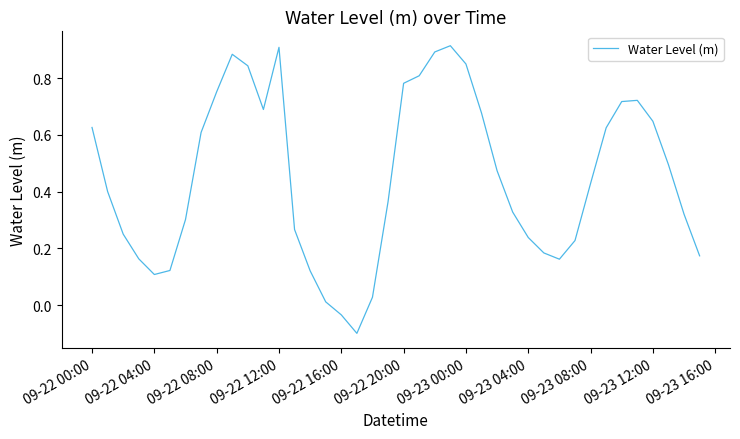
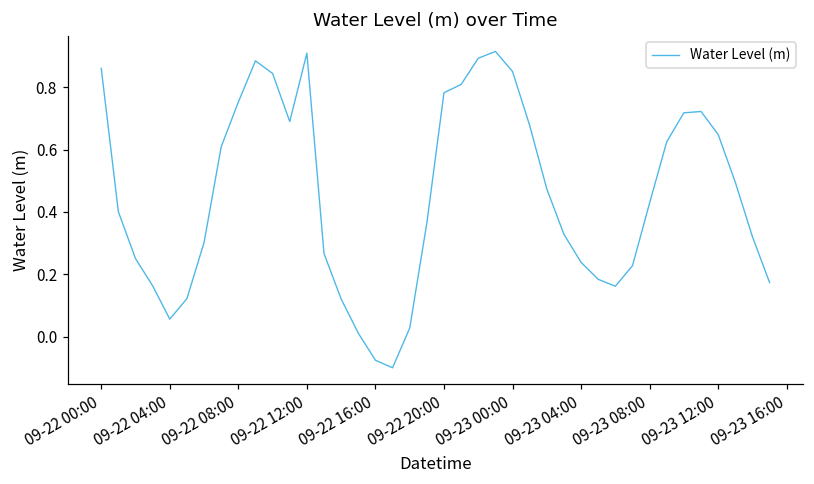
09-22 00:00: 0.63 -> 0.86
09-22 04:00: 0.11 -> 0.06
09-22 16:00: -0.03 -> -0.07
